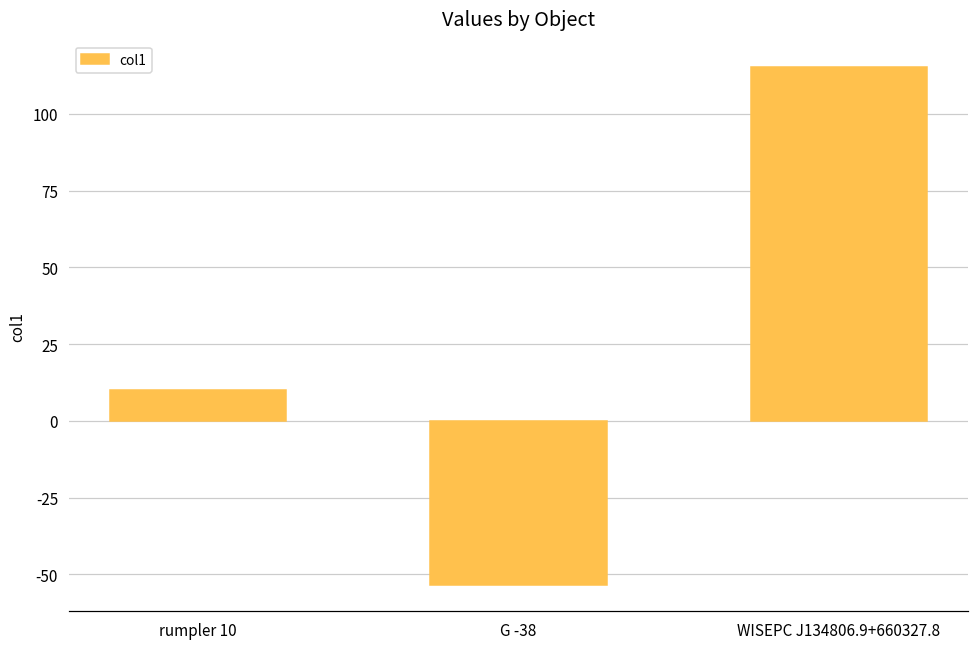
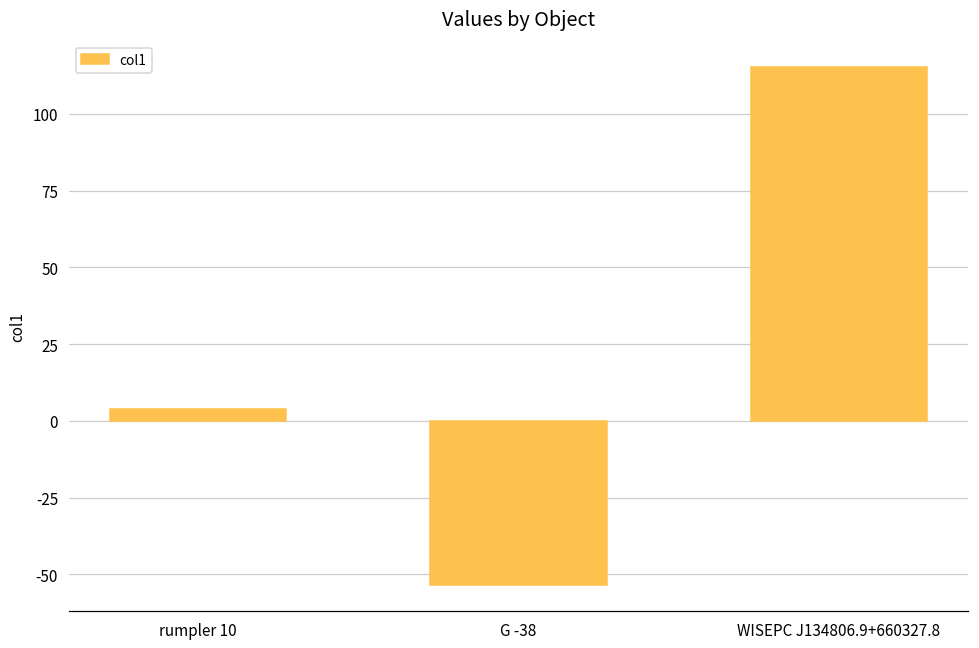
rumpler 10: 10 -> 4
